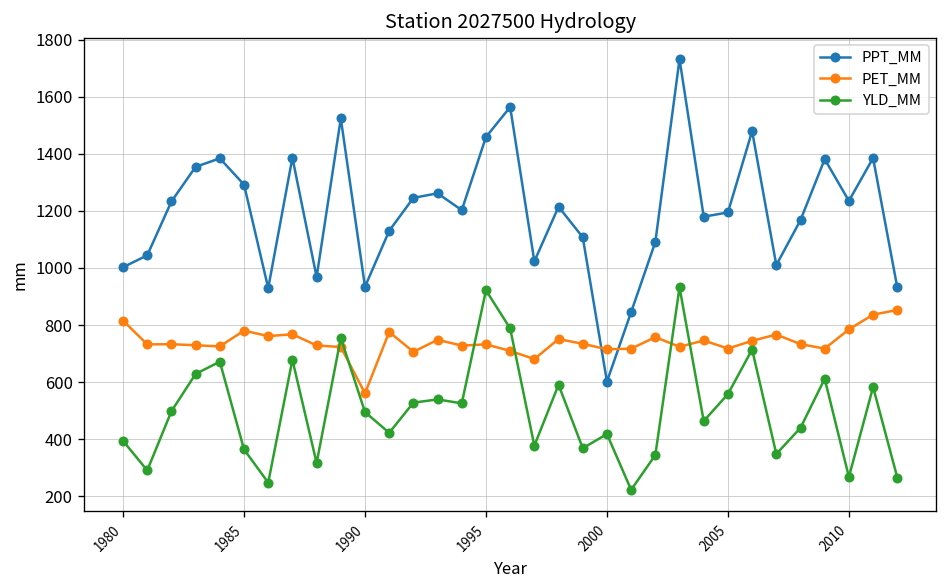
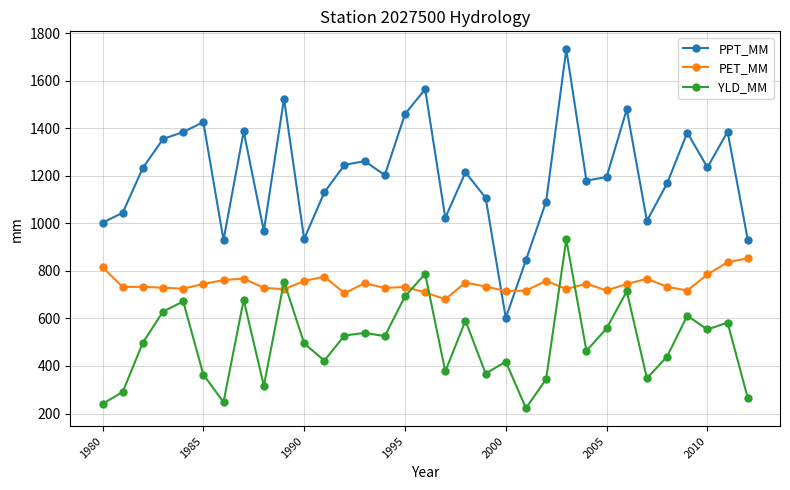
YLD_MM, 1980: 390 -> 240
PPT_MM, 1985: 1290 -> 1430
PET_MM, 1985: 780 -> 740
PET_MM, 1990: 560 -> 760
YLD_MM, 1995: 920 -> 690
YLD_MM, 2010: 270 -> 550
